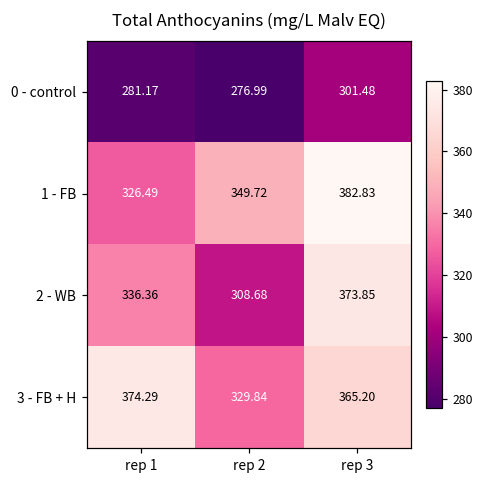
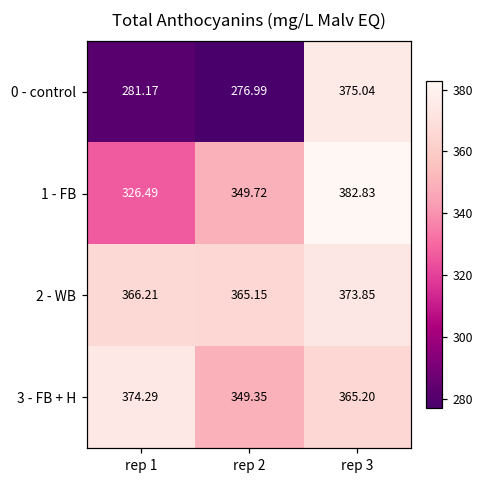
0 - control, rep 3: 301.48 -> 375.04
2 - WB, rep 1: 336.36 -> 366.21
2 - WB, rep 2: 308.68 -> 365.15
3 - FB + H, rep 2: 329.84 -> 349.35
